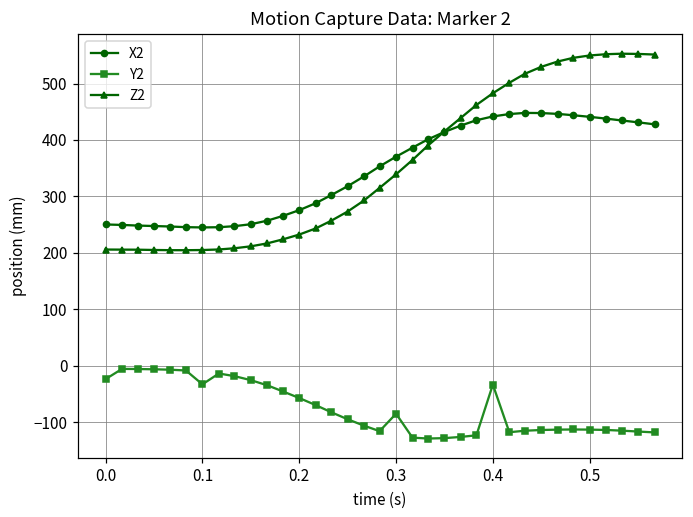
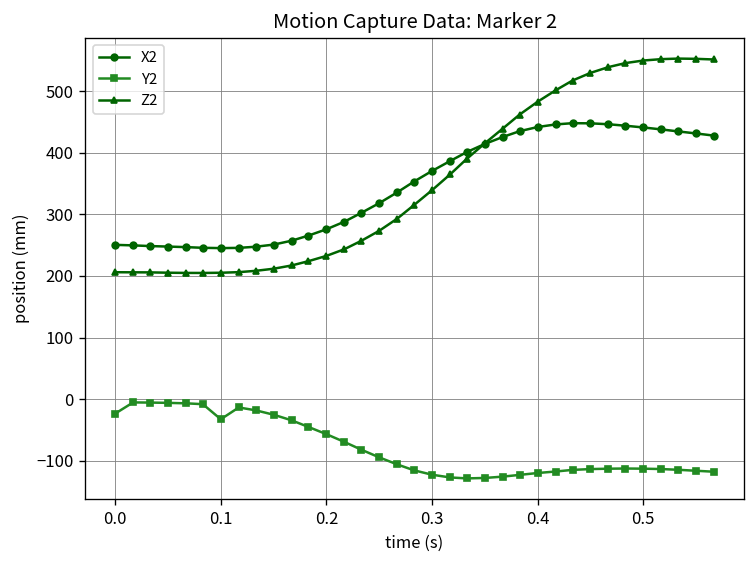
Y2, 0.3: -80 -> -120
Y2, 0.4: -30 -> -120
